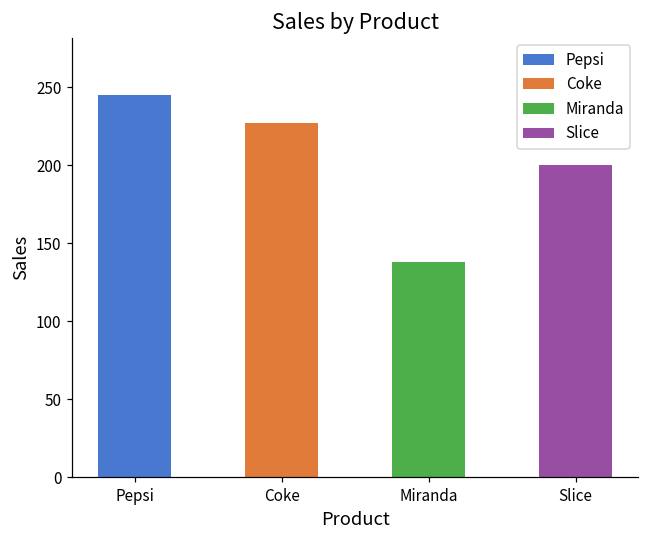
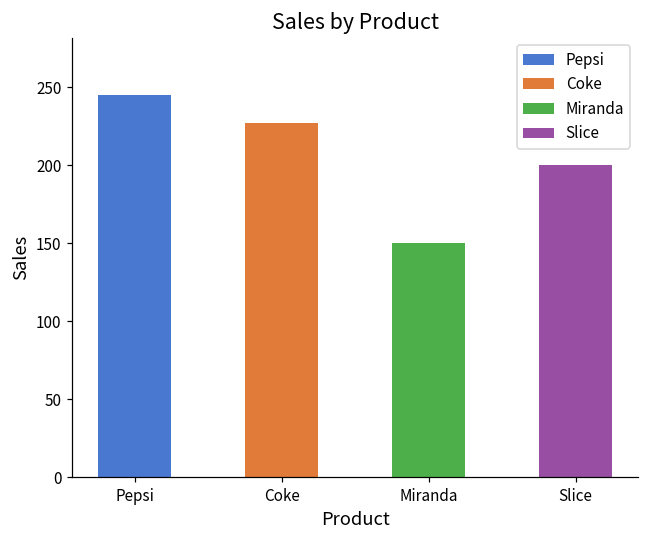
Miranda: 138 -> 150
